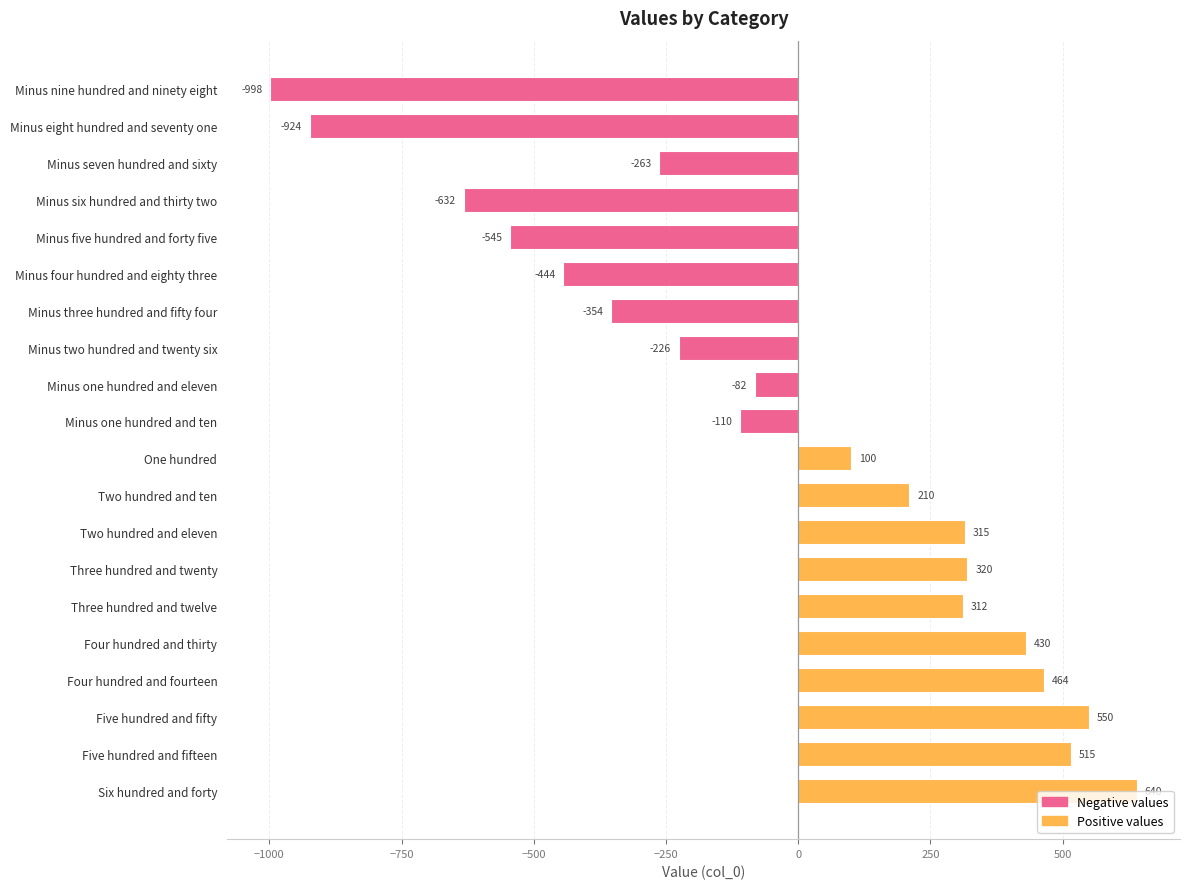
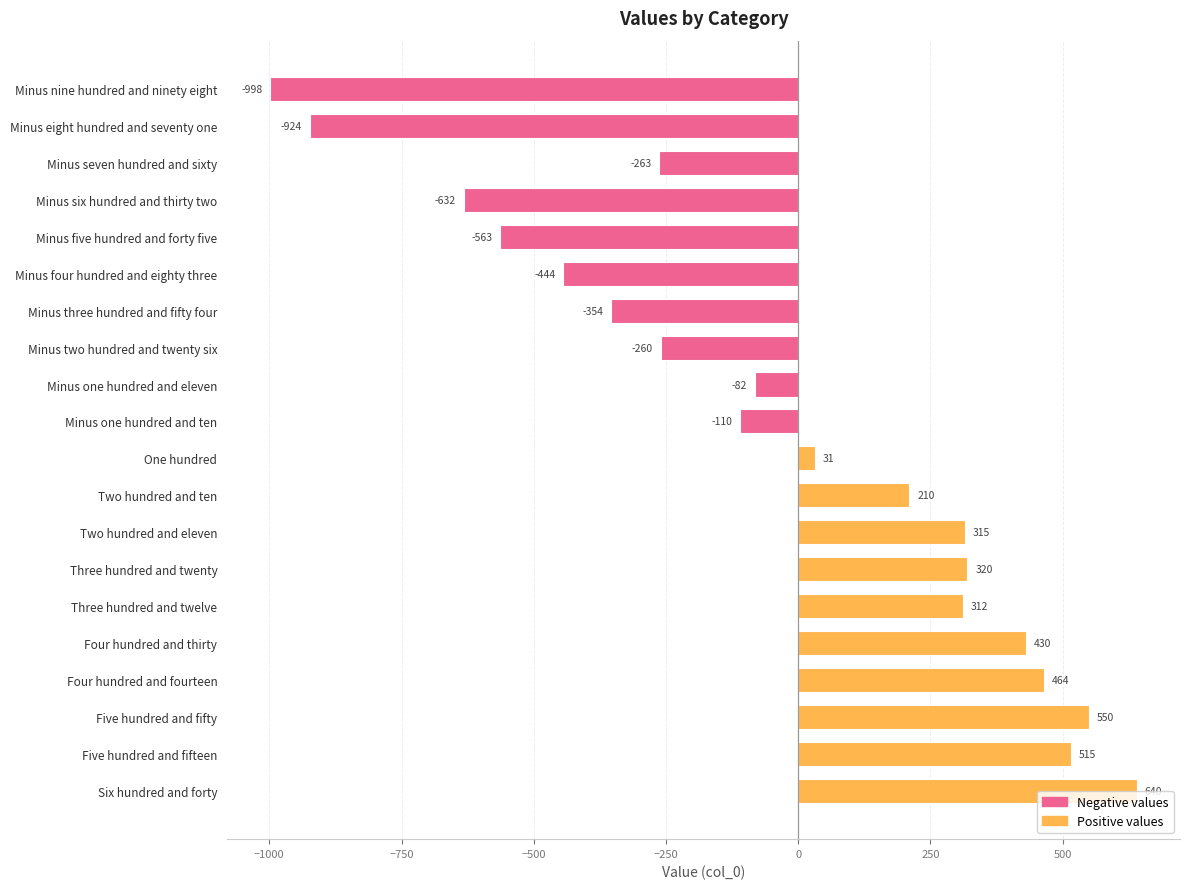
Minus five hundred and forty five: -545 -> -563
Minus two hundred and twenty six: -226 -> -260
One hundred: 100 -> 31
